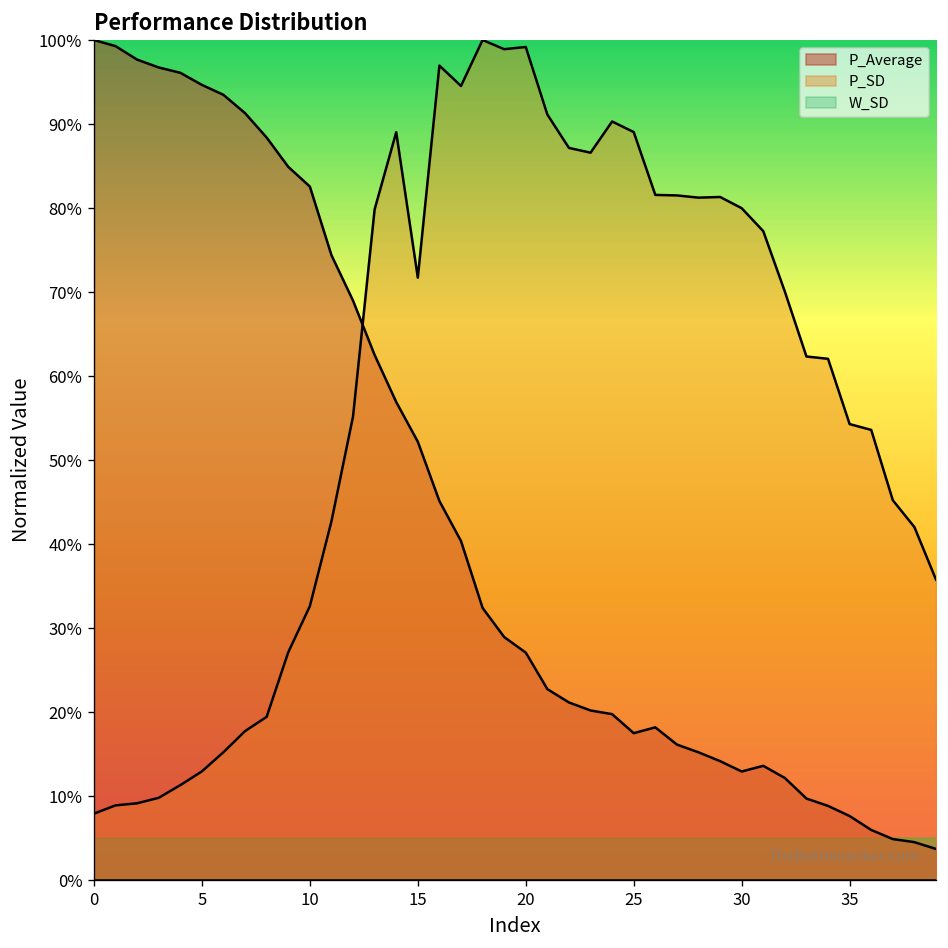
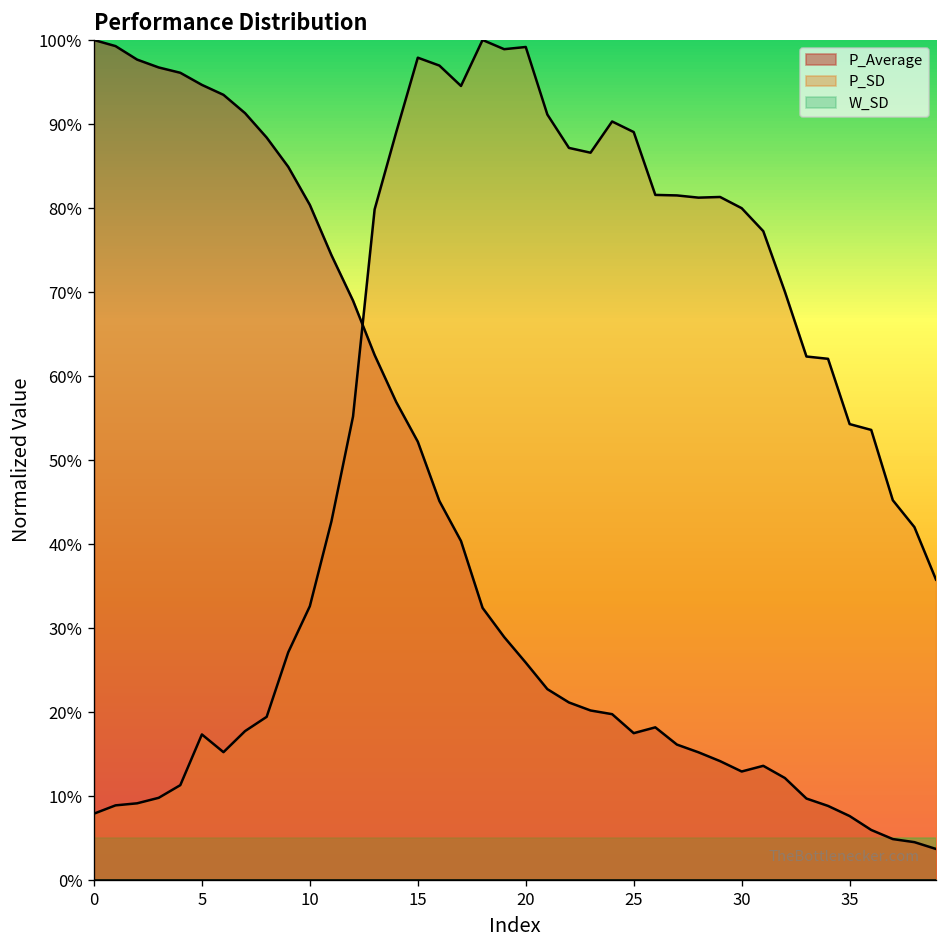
P_SD, 5: 13% -> 17%
P_Average, 10: 83% -> 80%
P_SD, 15: 72% -> 98%
P_Average, 20: 27% -> 26%
